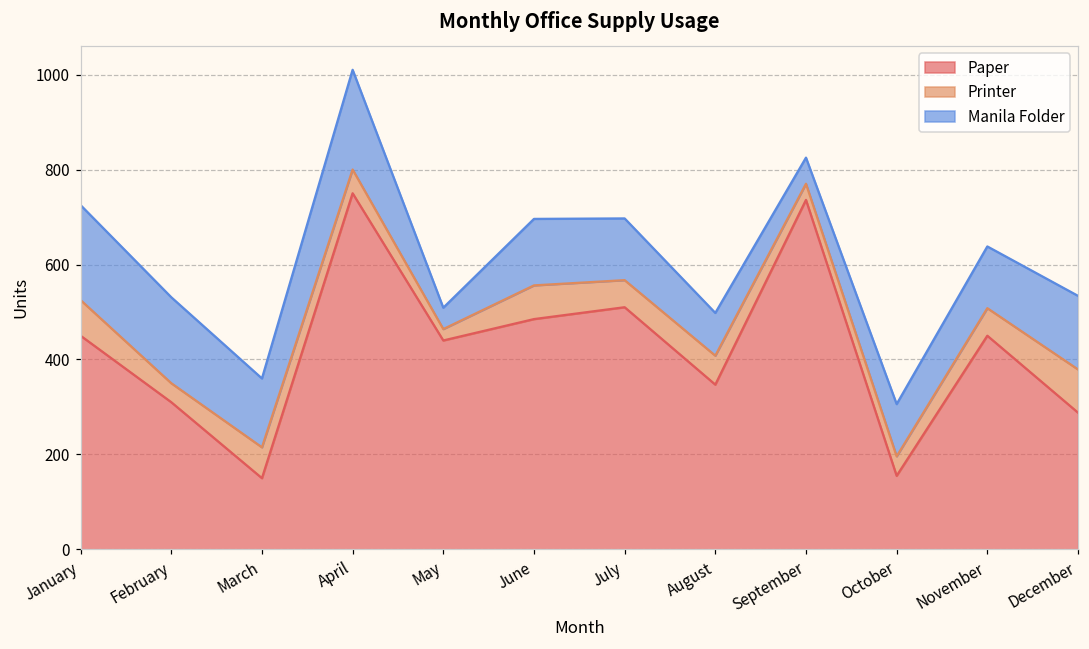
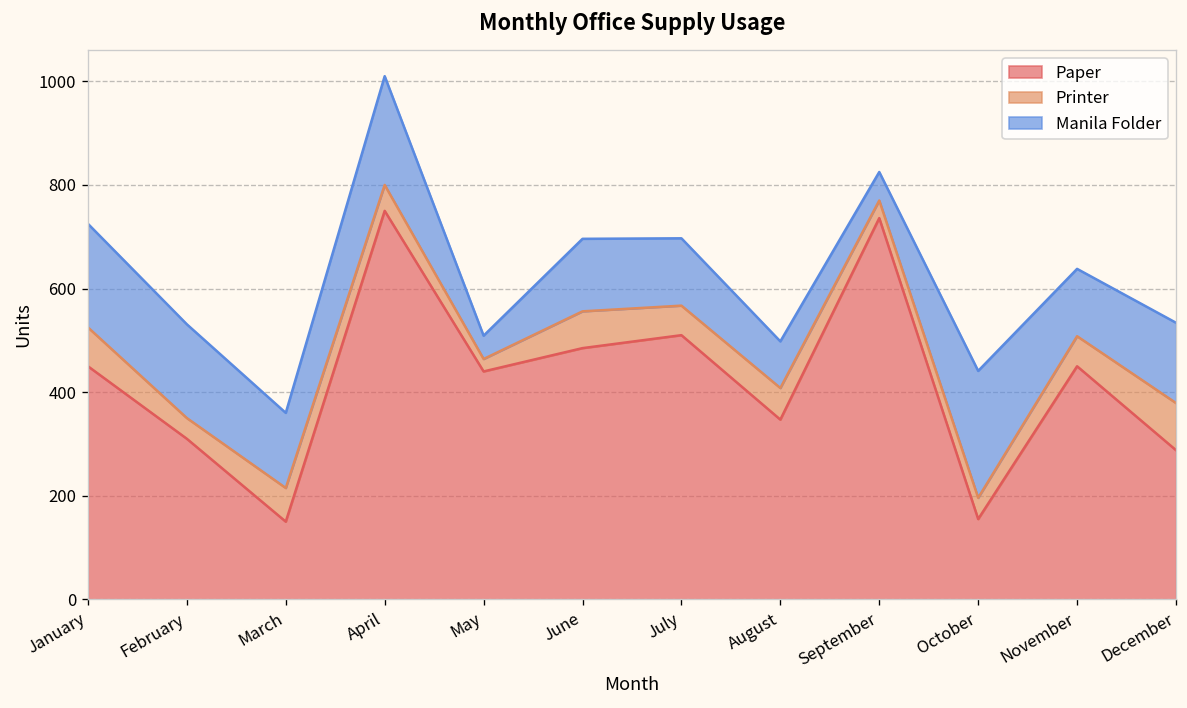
Manila Folder, October: 110 -> 250
